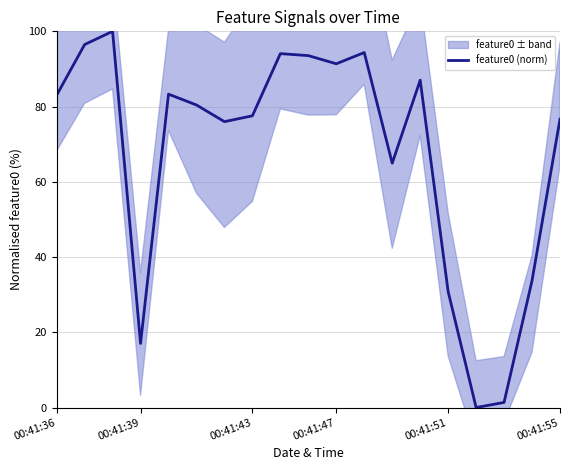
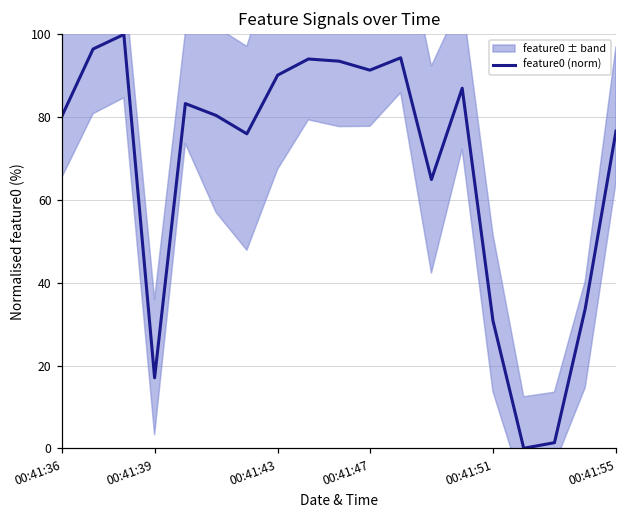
feature0 (norm), 00:41:36: 83 -> 80
feature0 (norm), 00:41:43: 78 -> 90
